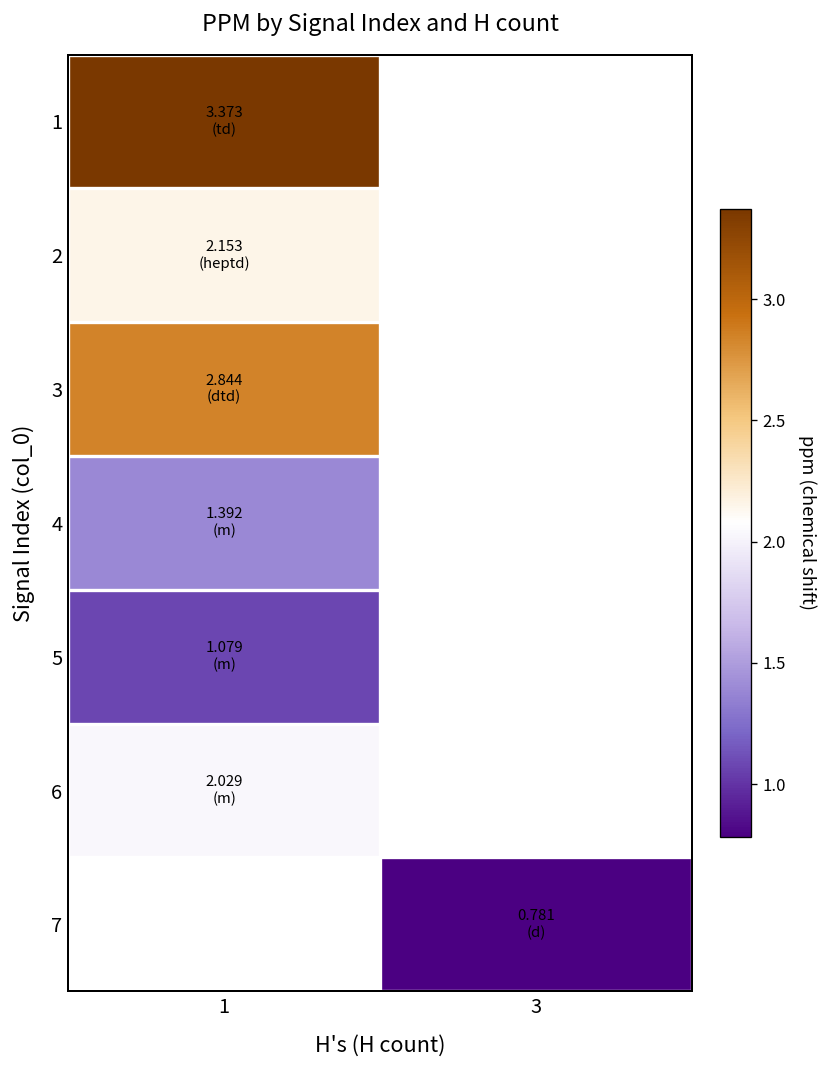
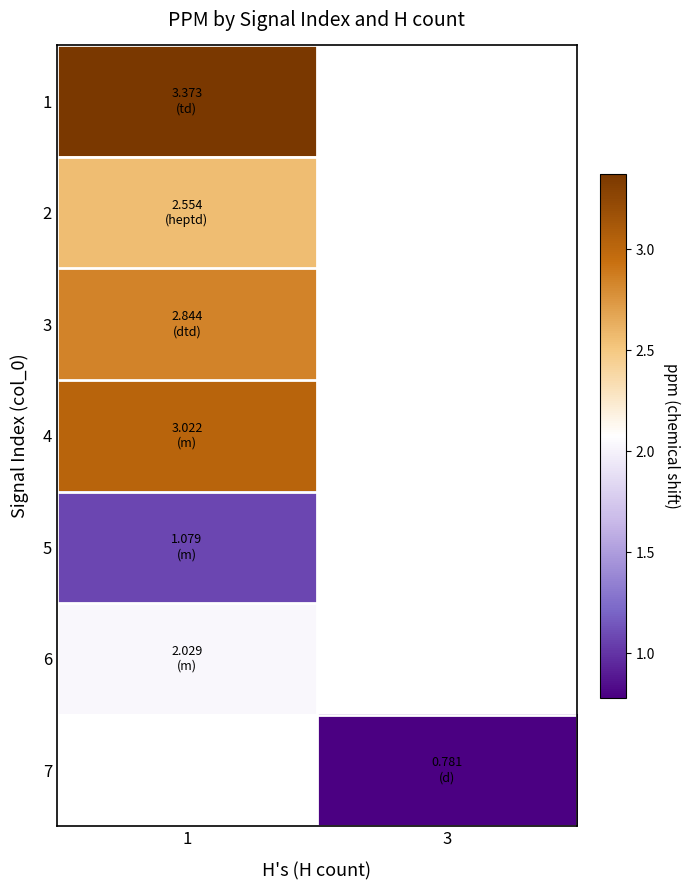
2, 1: 2.153 -> 2.554
4, 1: 1.392 -> 3.022
